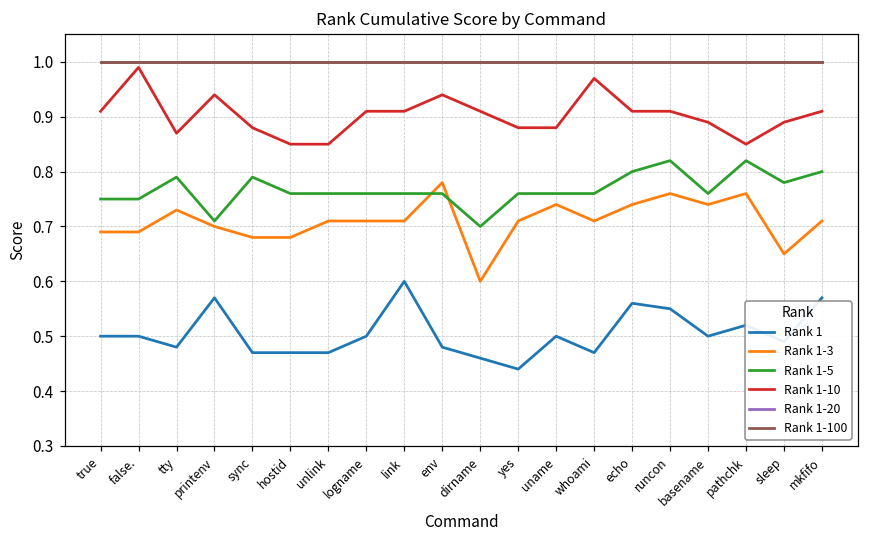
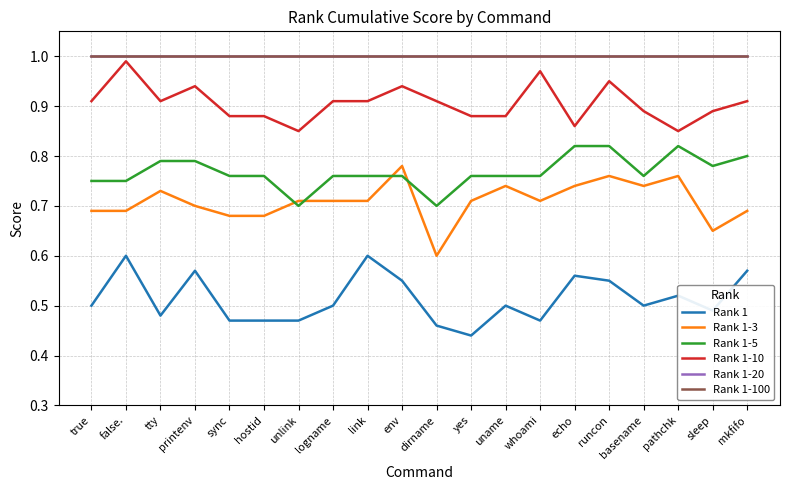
Rank 1, false.: 0.5 -> 0.6
Rank 1-10, tty: 0.87 -> 0.91
Rank 1-5, printenv: 0.71 -> 0.79
Rank 1-5, sync: 0.79 -> 0.76
Rank 1-10, hostid: 0.85 -> 0.88
Rank 1-5, unlink: 0.76 -> 0.70
Rank 1, env: 0.48 -> 0.55
Rank 1-5, echo: 0.80 -> 0.82
Rank 1-10, echo: 0.91 -> 0.86
Rank 1-10, runcon: 0.91 -> 0.95
Rank 1-3, mkfifo: 0.71 -> 0.69
